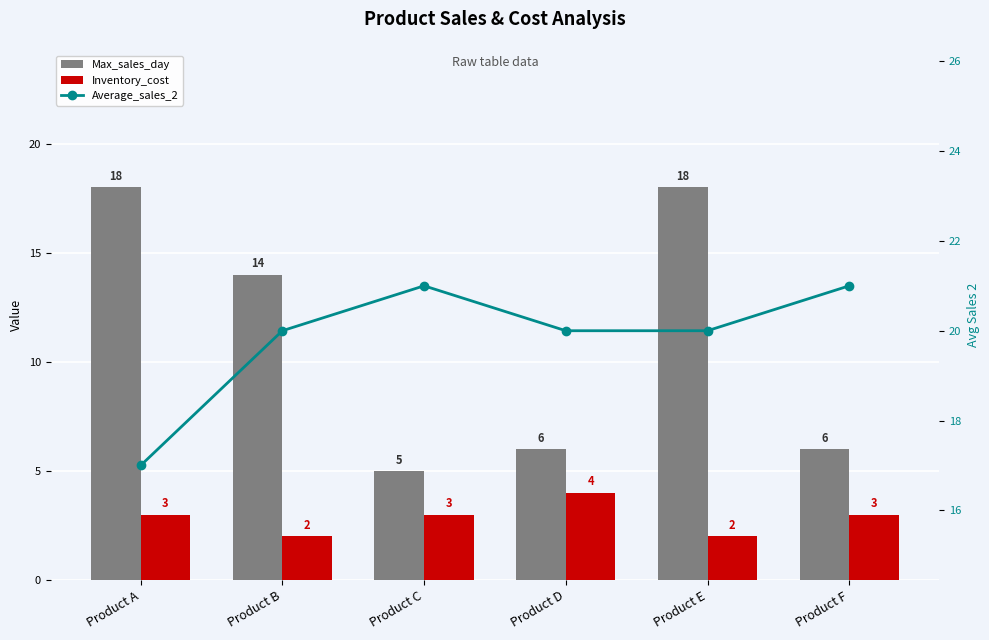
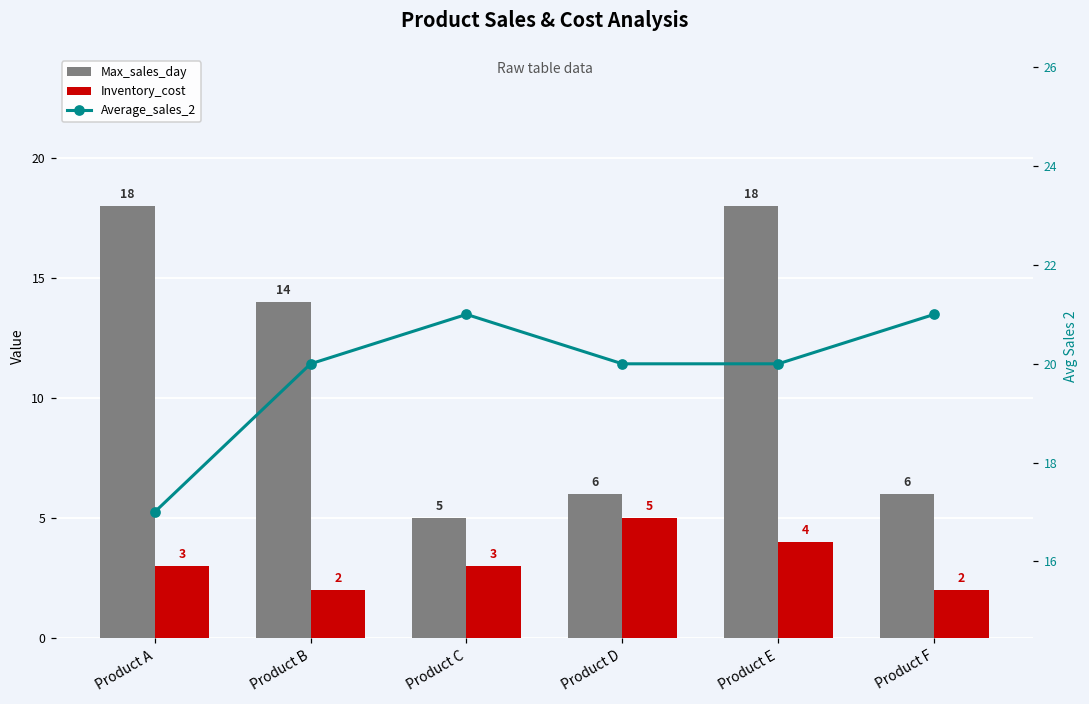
Inventory_cost, Product D: 4 -> 5
Inventory_cost, Product E: 2 -> 4
Inventory_cost, Product F: 3 -> 2
